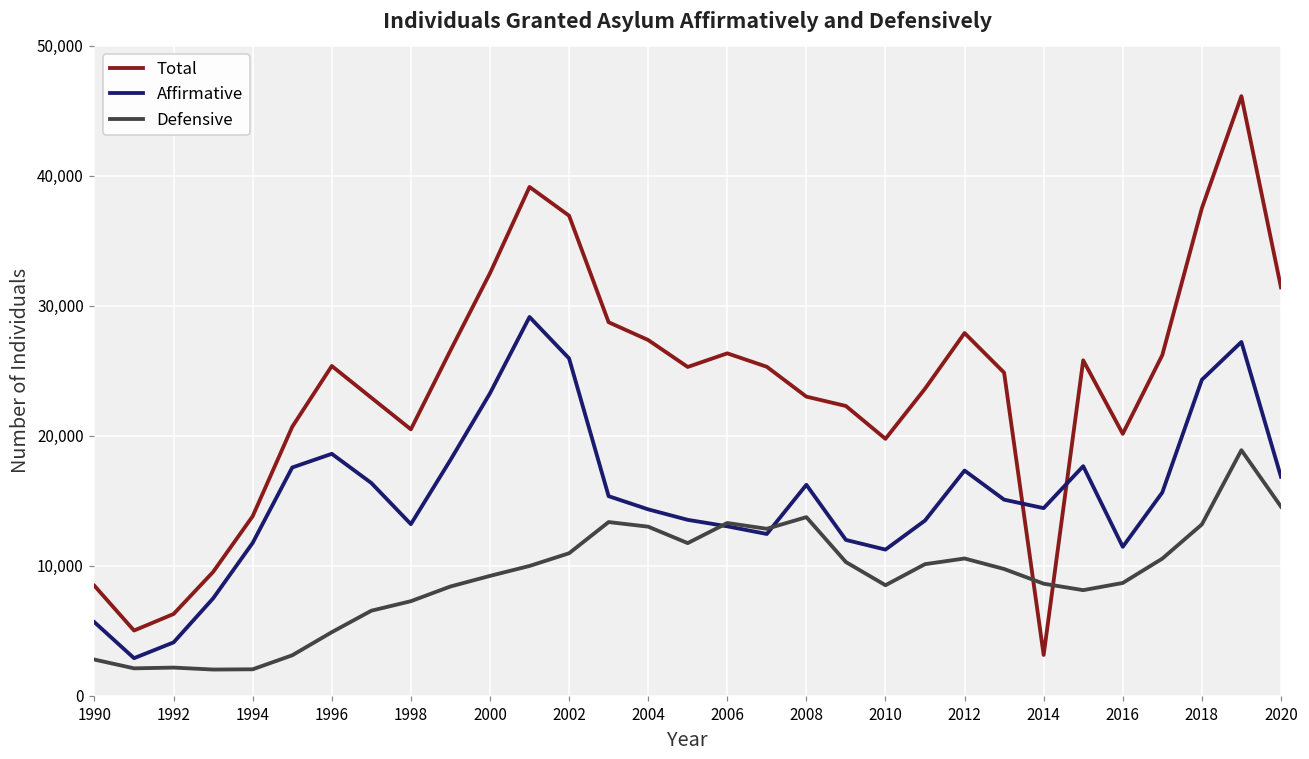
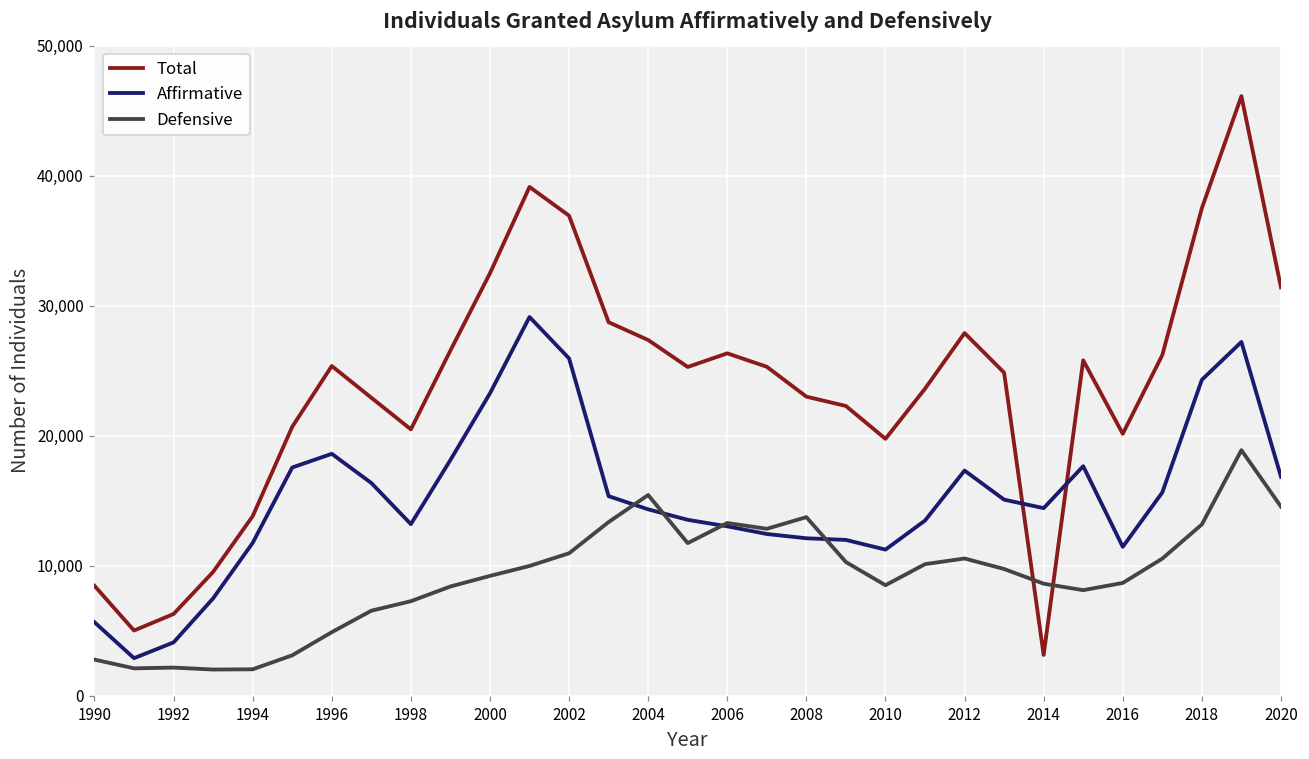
Defensive, 2004: 13,000 -> 15,500
Affirmative, 2008: 16,200 -> 12,100
